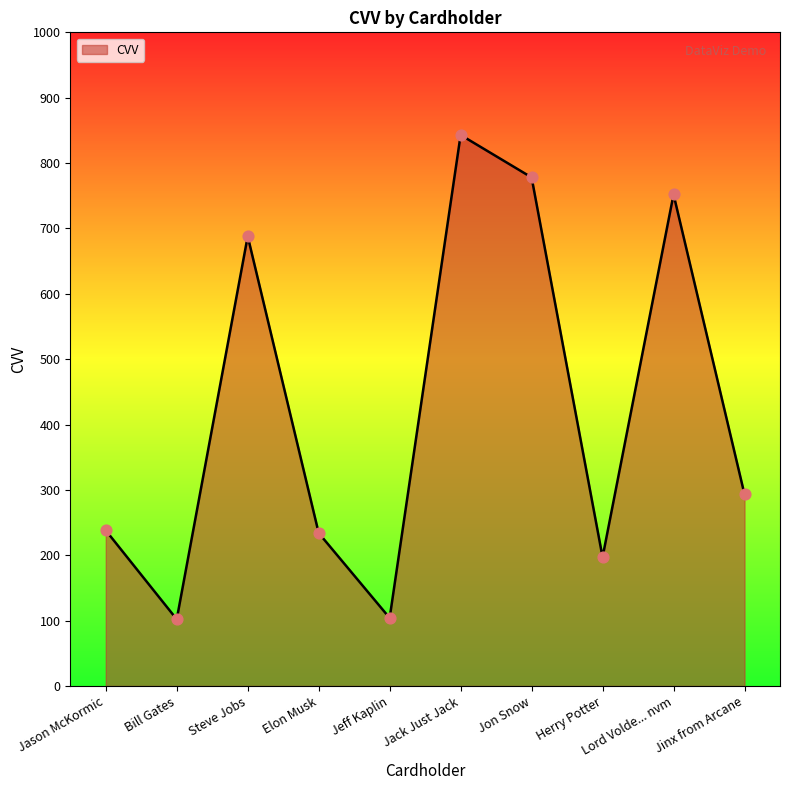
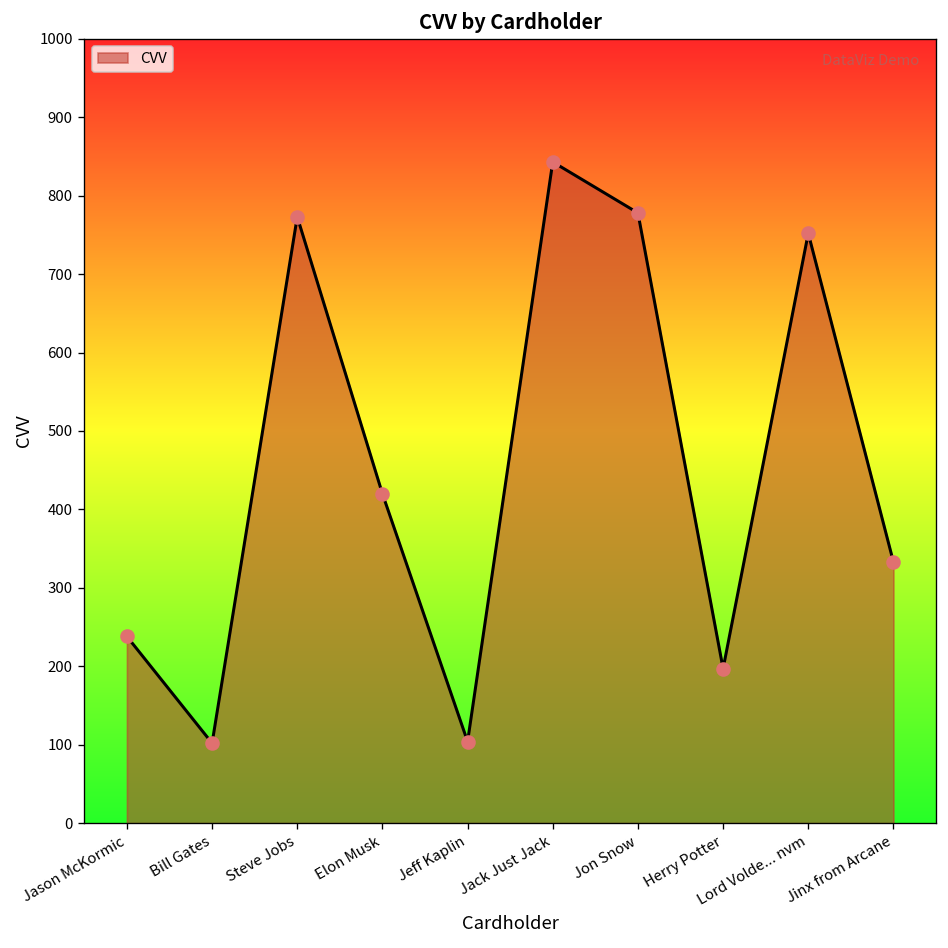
Steve Jobs: 690 -> 770
Elon Musk: 230 -> 420
Jinx from Arcane: 290 -> 330
